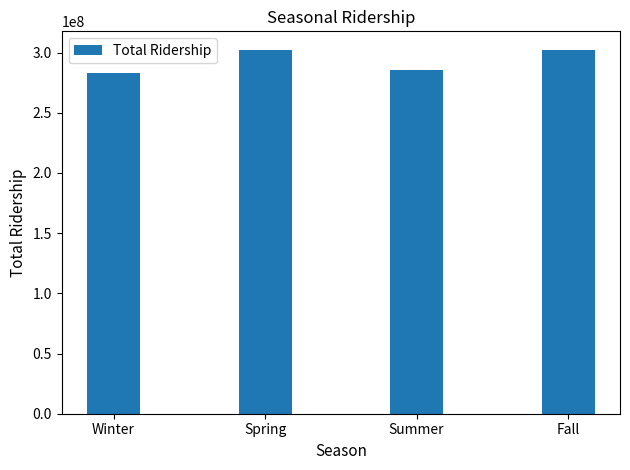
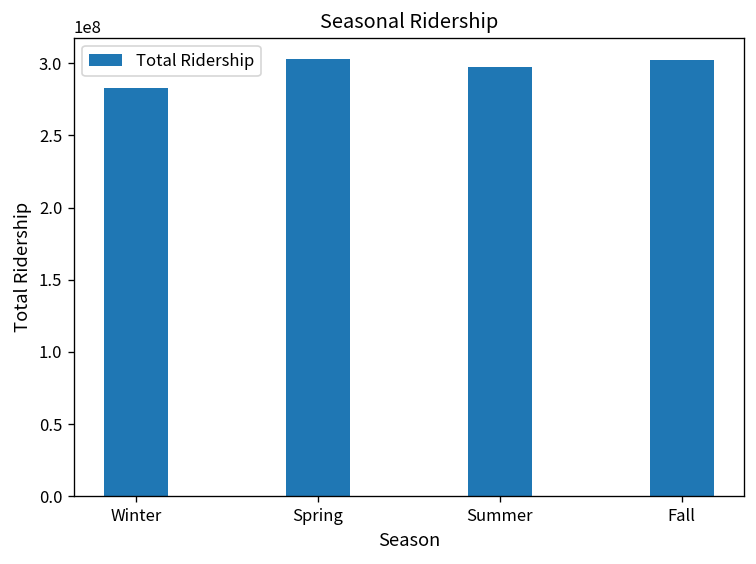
Summer: 286000000 -> 297000000
